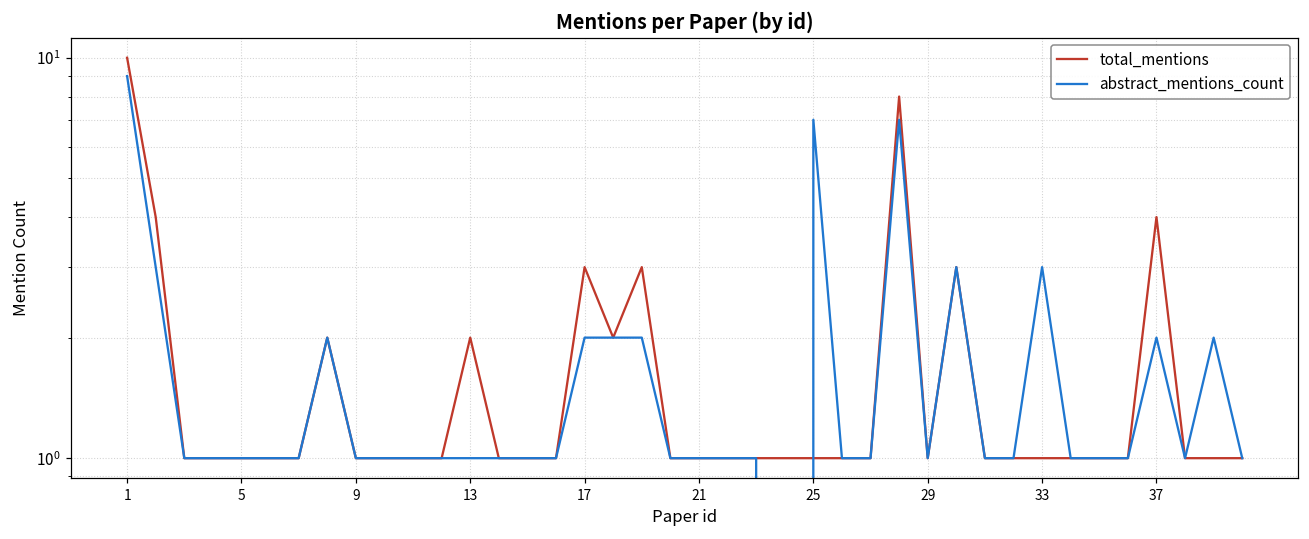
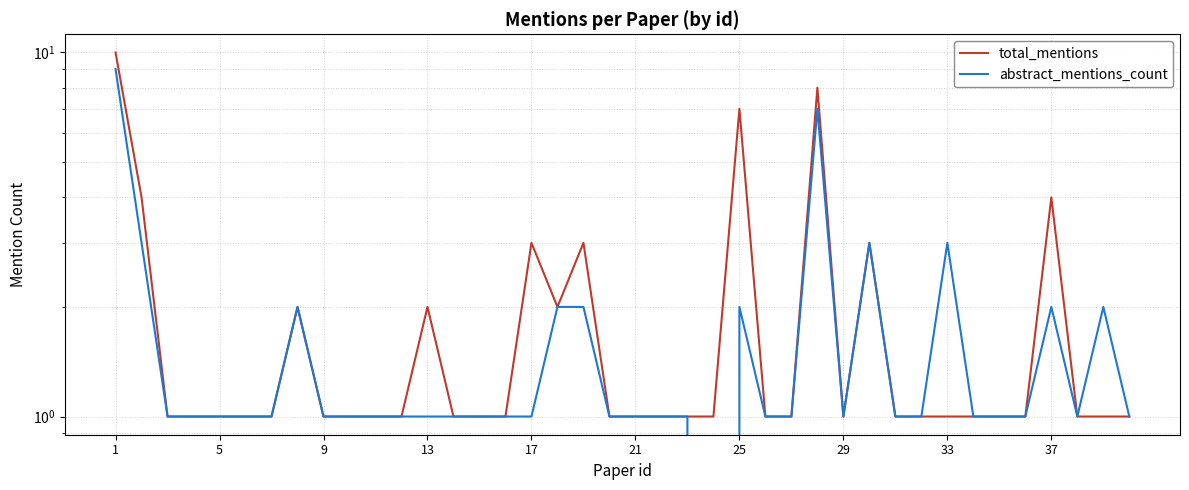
abstract_mentions_count, 17: 2 -> 1
total_mentions, 25: 1 -> 7
abstract_mentions_count, 25: 7 -> 2
